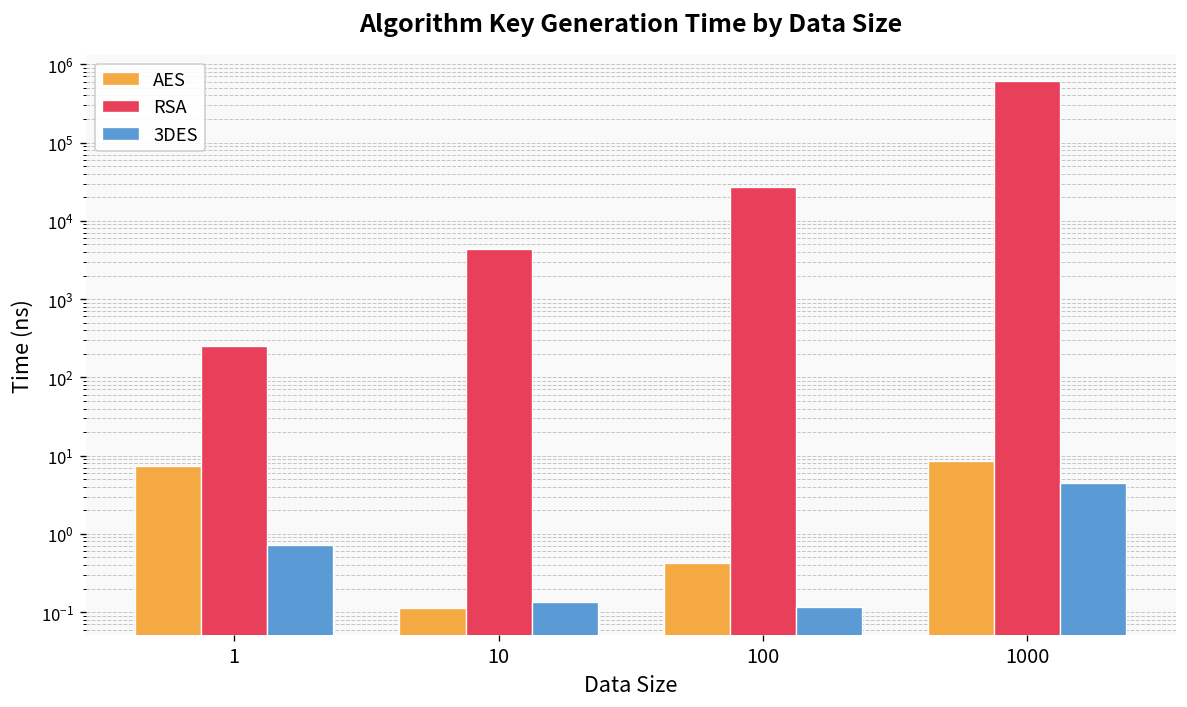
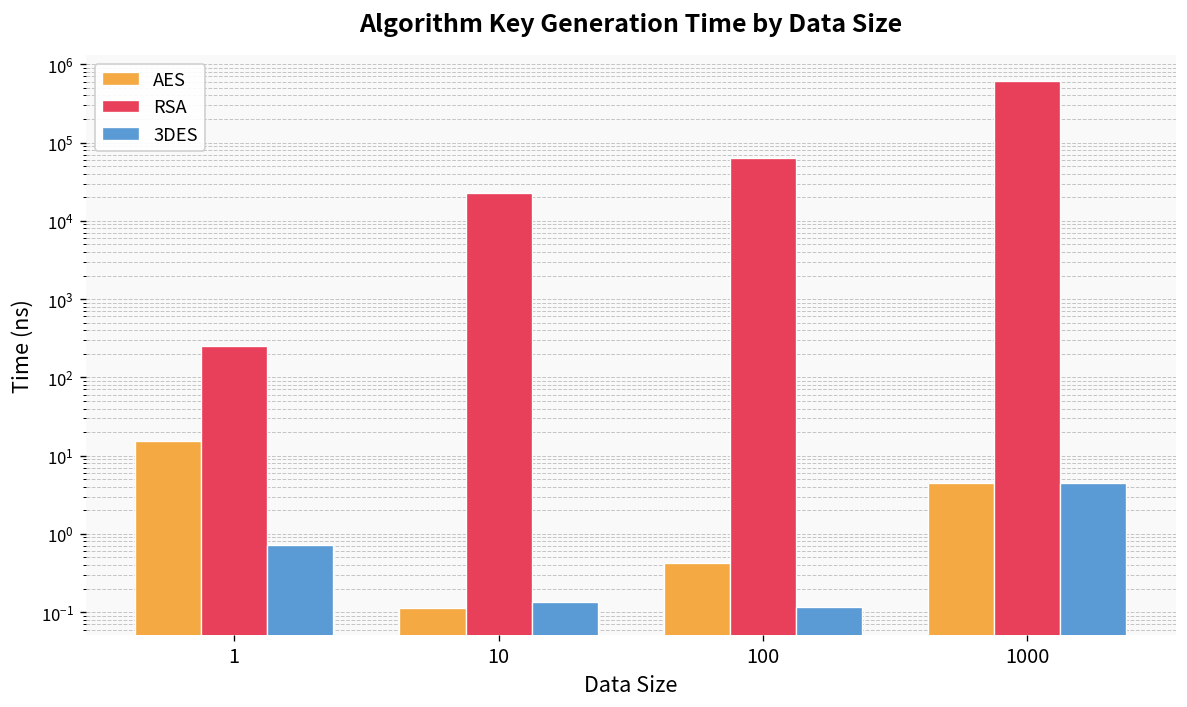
AES, 1: 7 -> 15
RSA, 10: 4000 -> 22000
RSA, 100: 27000 -> 60000
AES, 1000: 9 -> 5
